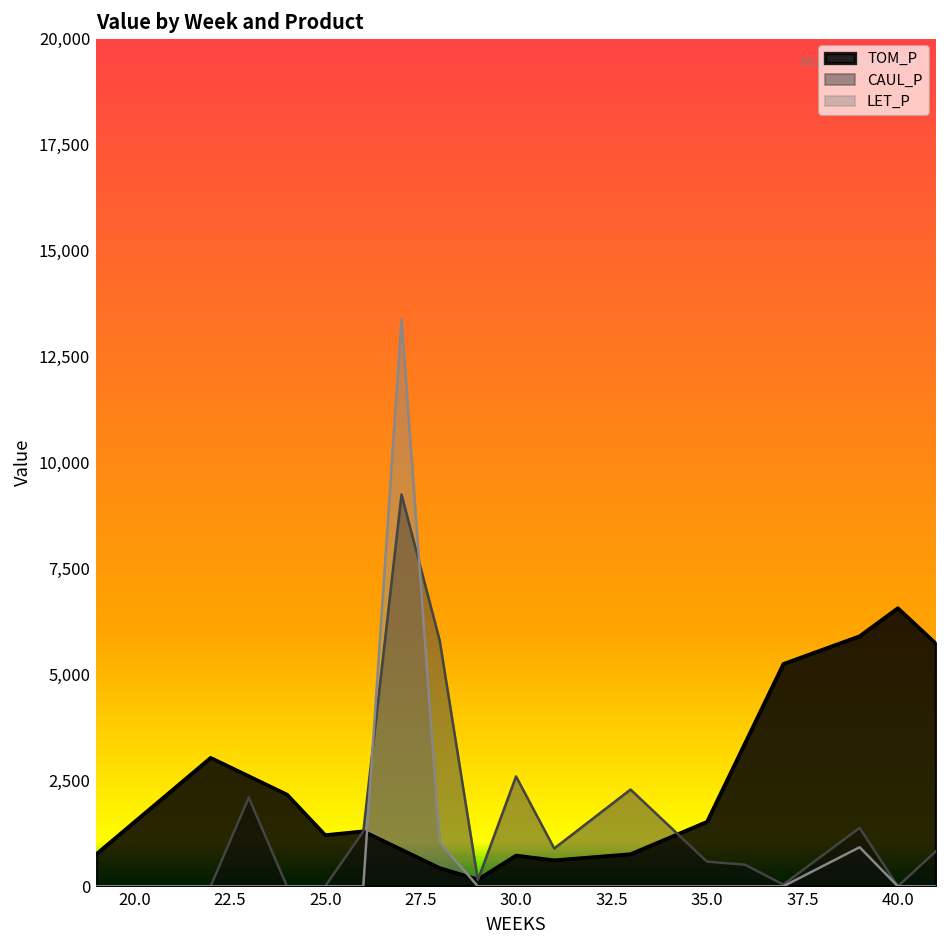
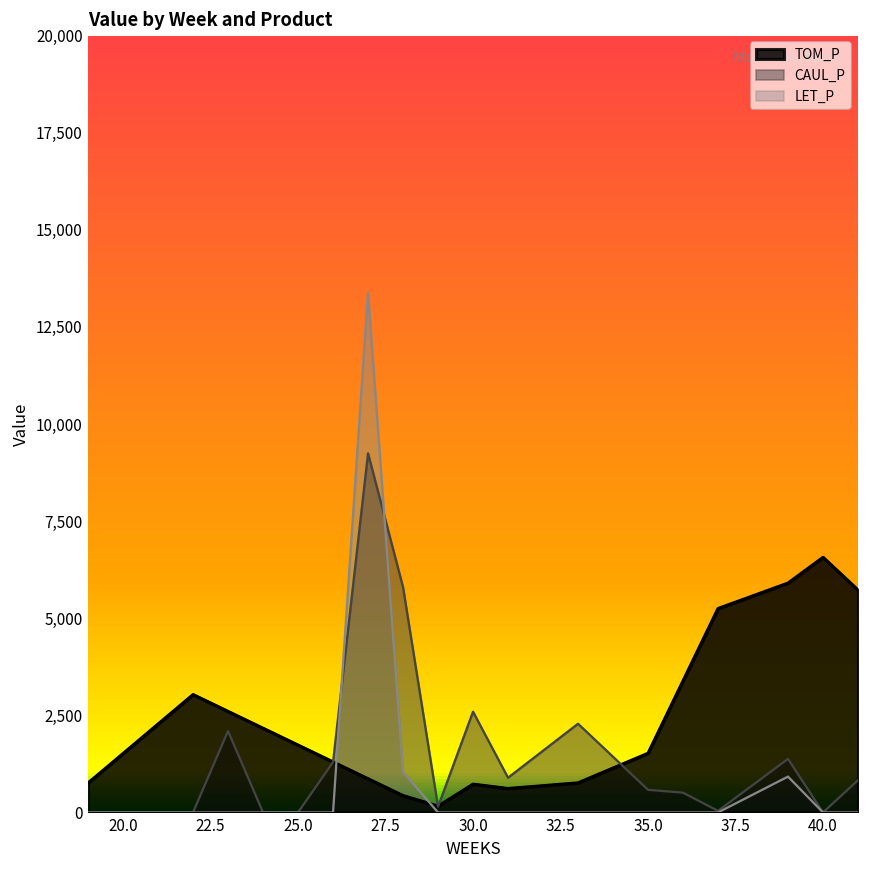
TOM_P, 25.0: 1,200 -> 1,700
